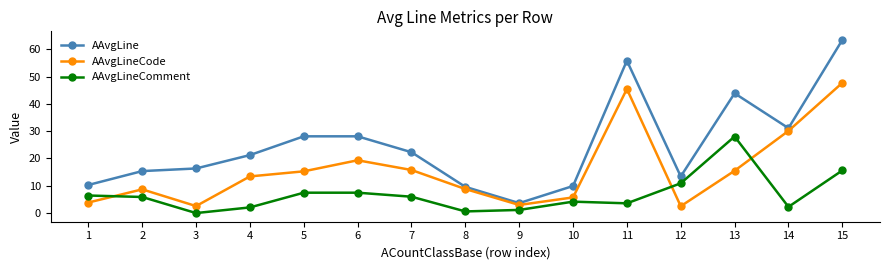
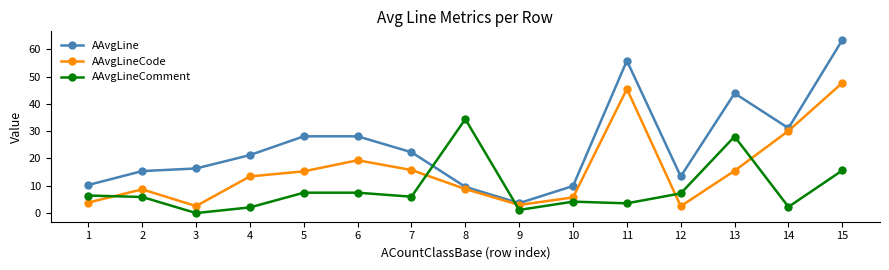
AAvgLineComment, 8: 1 -> 34
AAvgLineComment, 12: 11 -> 7
